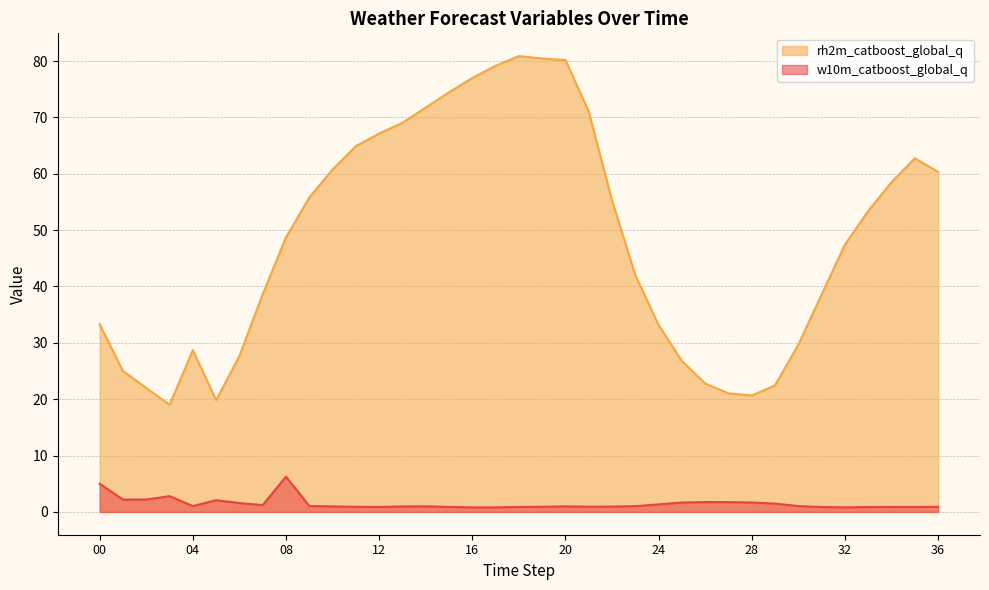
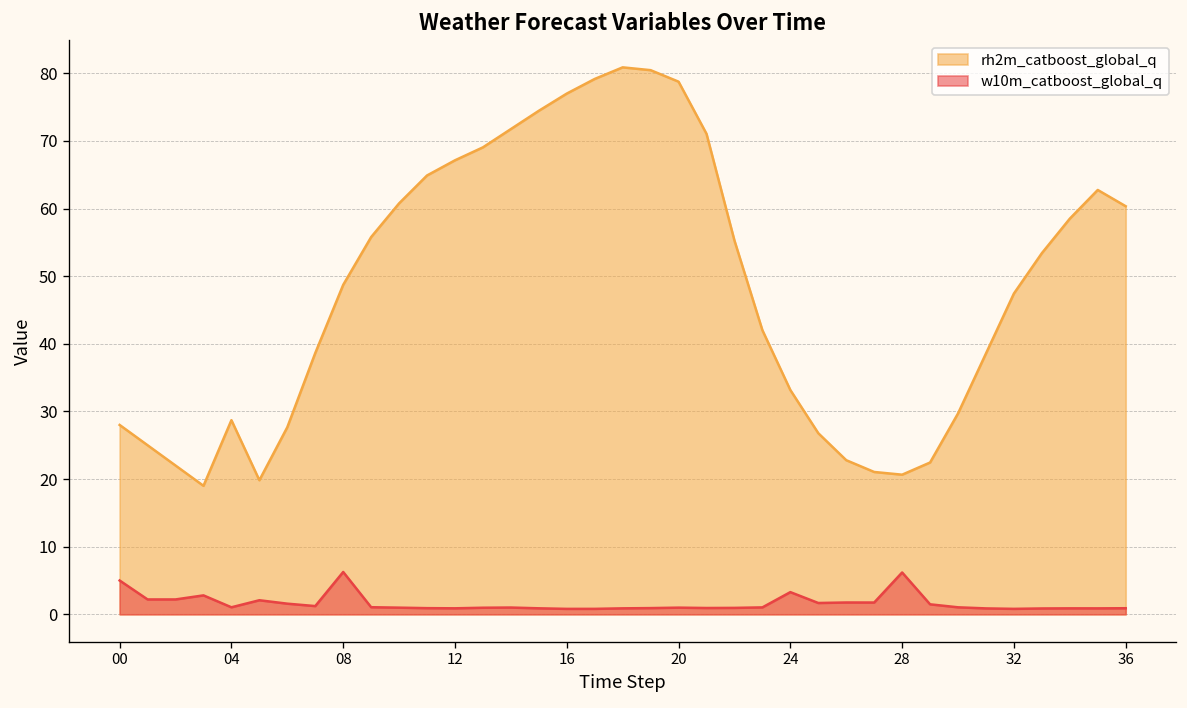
rh2m_catboost_global_q, 00: 33 -> 28
rh2m_catboost_global_q, 20: 80 -> 79
w10m_catboost_global_q, 24: 1 -> 3
w10m_catboost_global_q, 28: 2 -> 6
